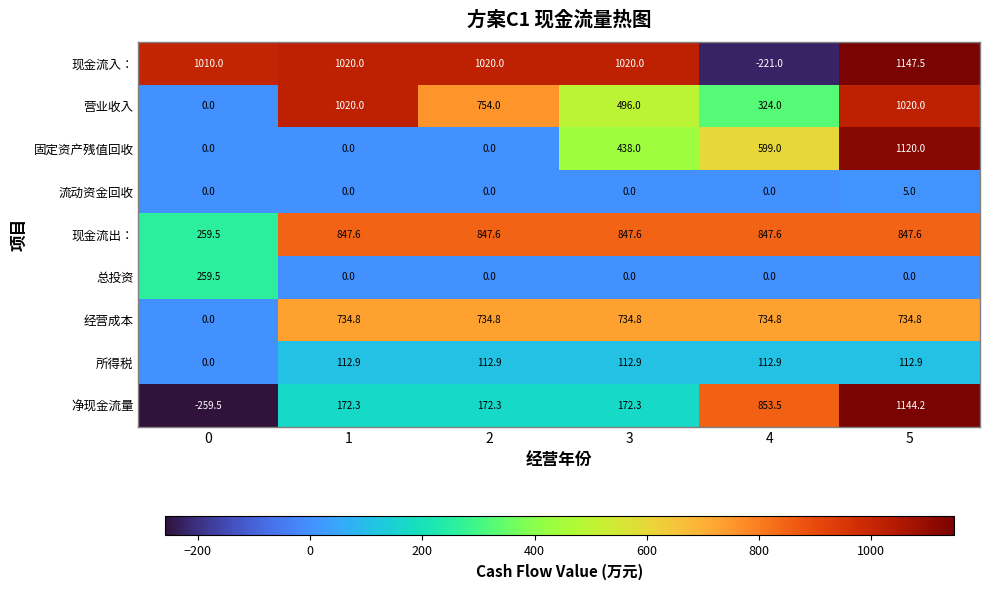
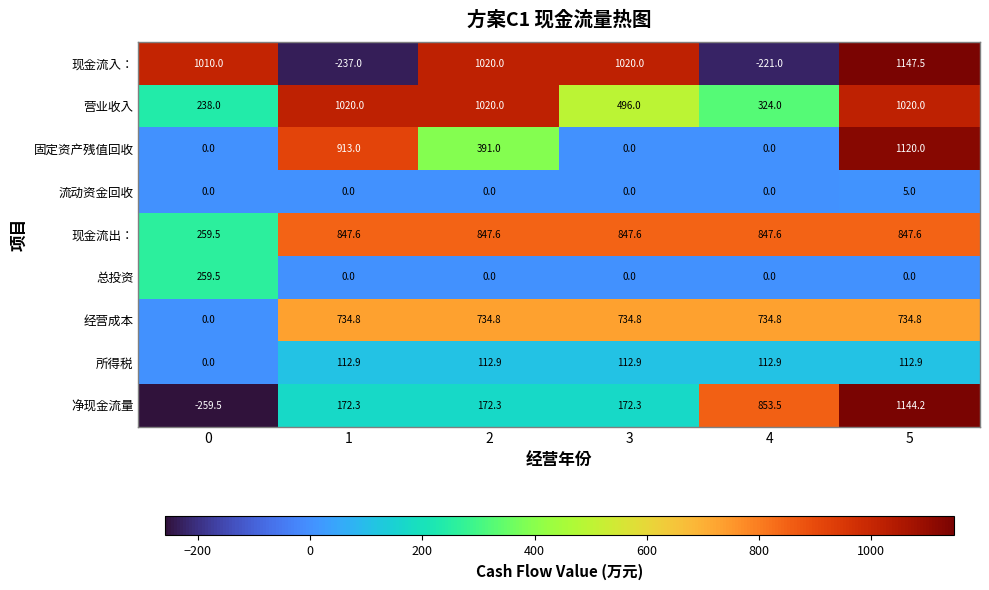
现金流入：, 1: 1020.0 -> -237.0
营业收入, 0: 0.0 -> 238.0
营业收入, 2: 754.0 -> 1020.0
固定资产残值回收, 1: 0.0 -> 913.0
固定资产残值回收, 2: 0.0 -> 391.0
固定资产残值回收, 3: 438.0 -> 0.0
固定资产残值回收, 4: 599.0 -> 0.0
